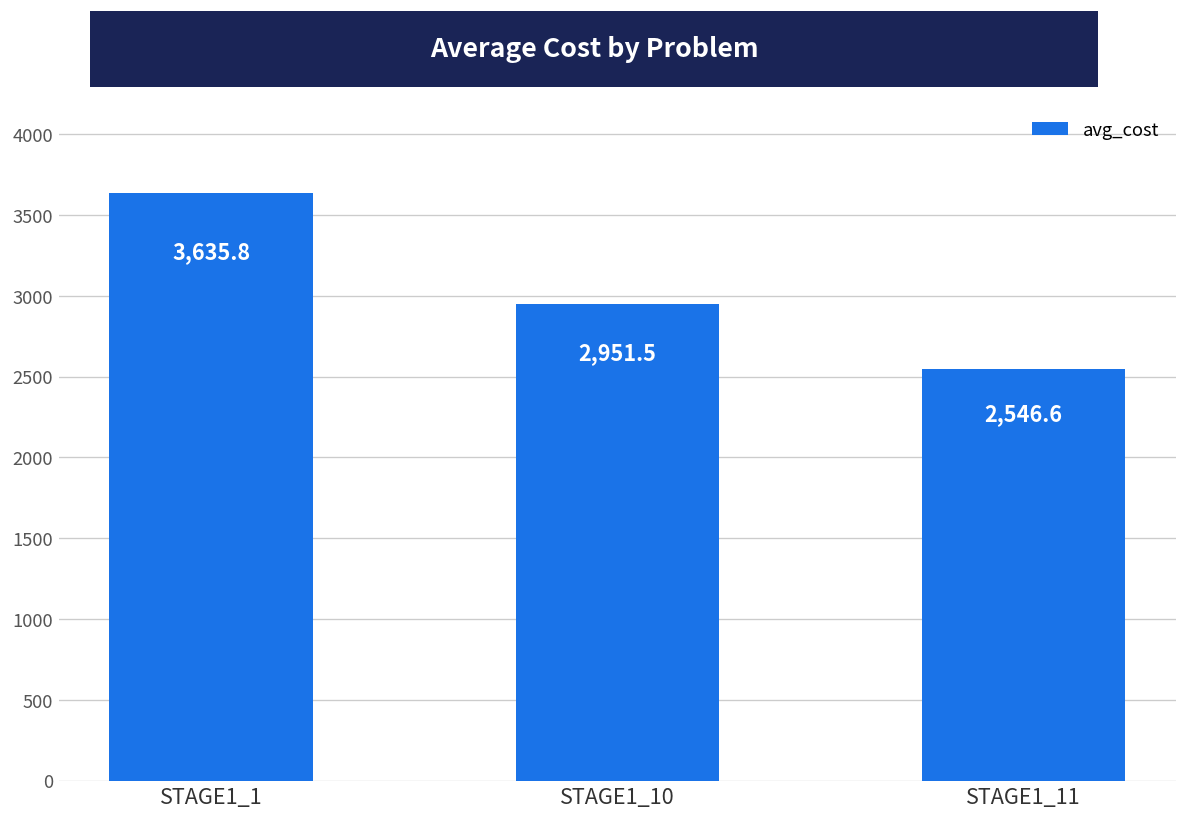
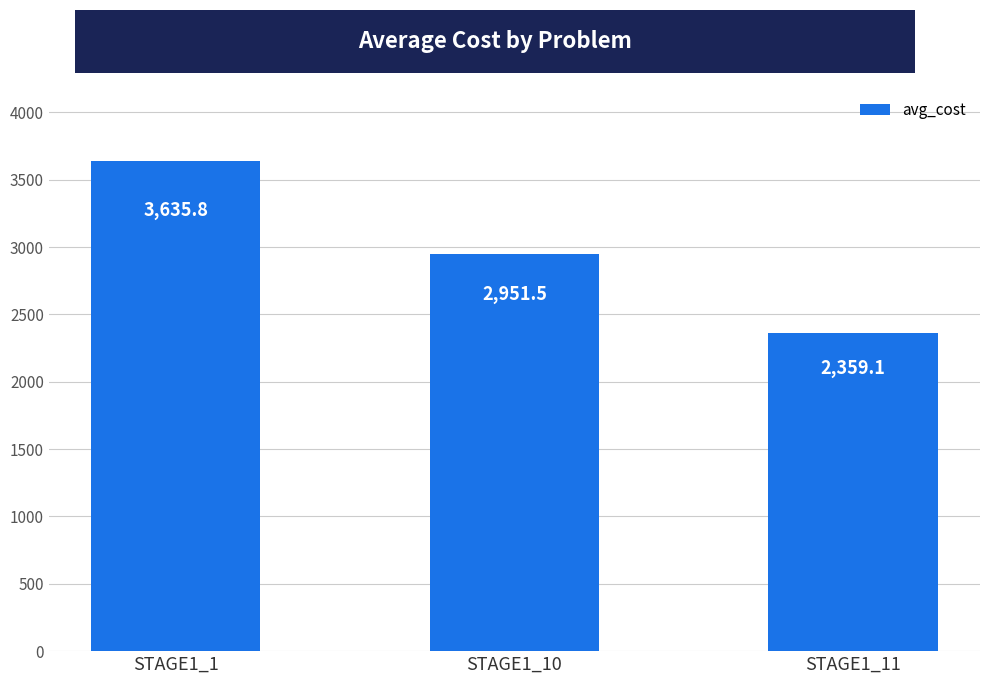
STAGE1_11: 2,546.6 -> 2,359.1
